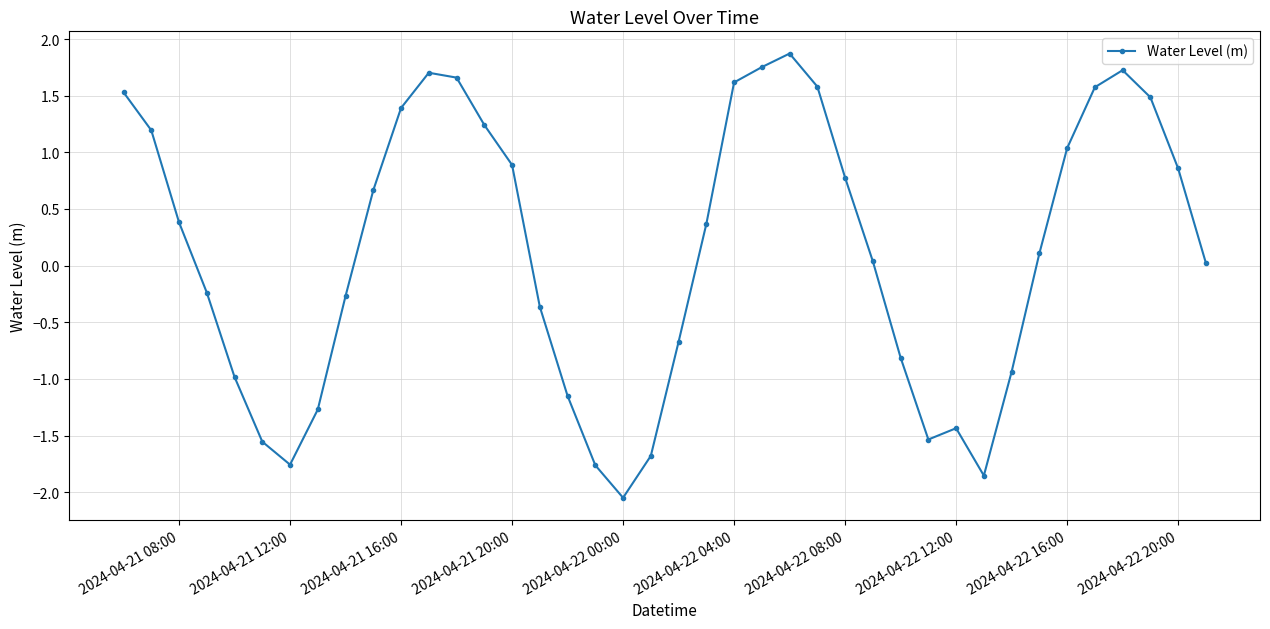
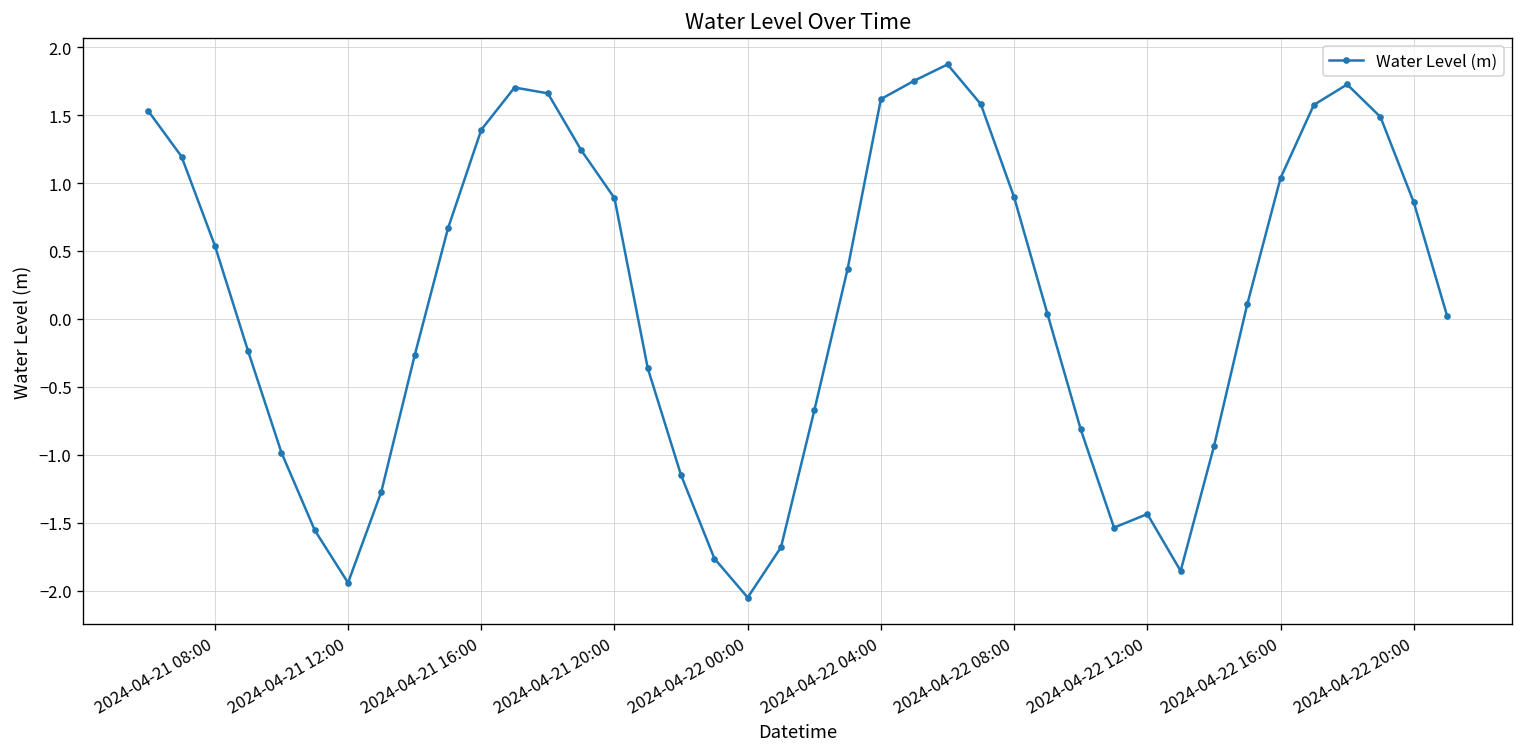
2024-04-21 08:00: 0.38 -> 0.54
2024-04-21 12:00: -1.76 -> -1.94
2024-04-22 08:00: 0.78 -> 0.90
